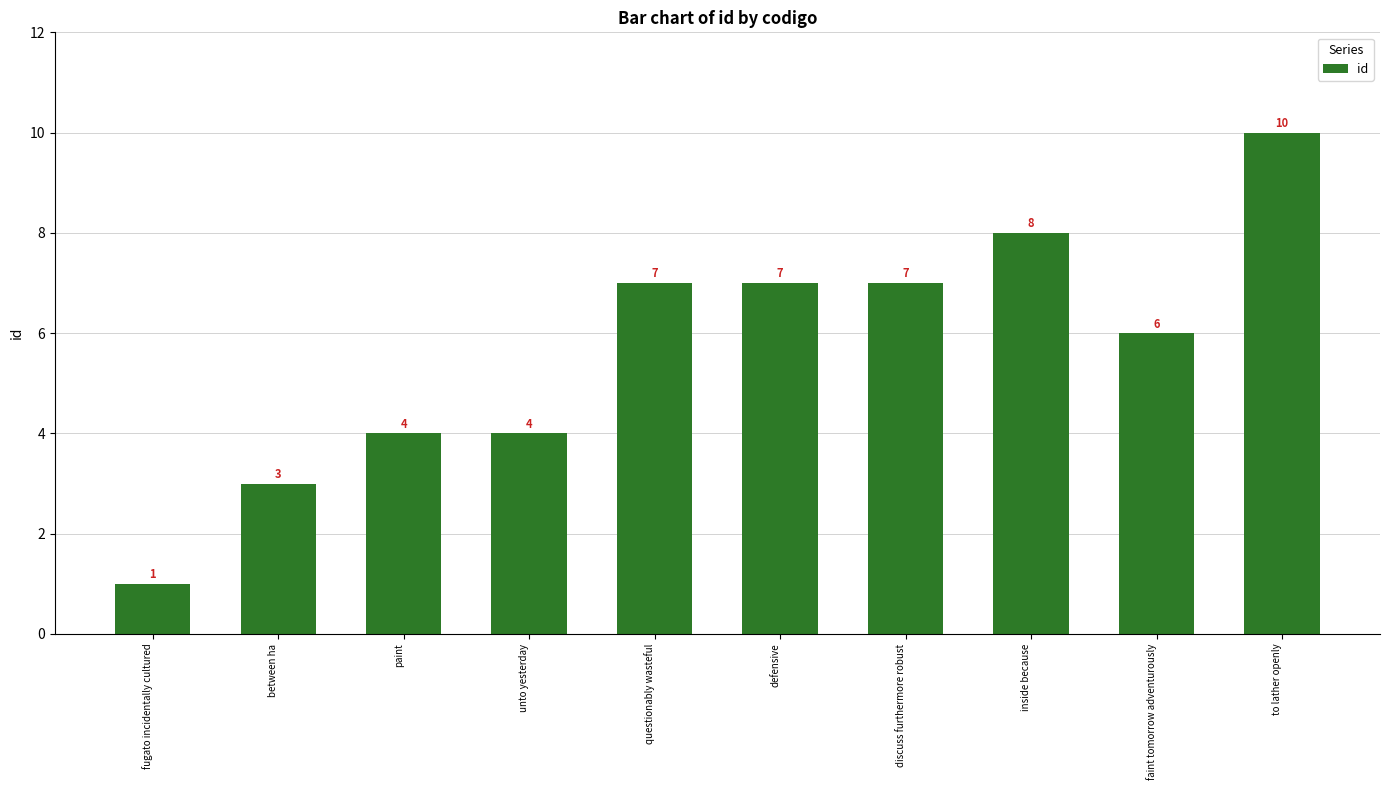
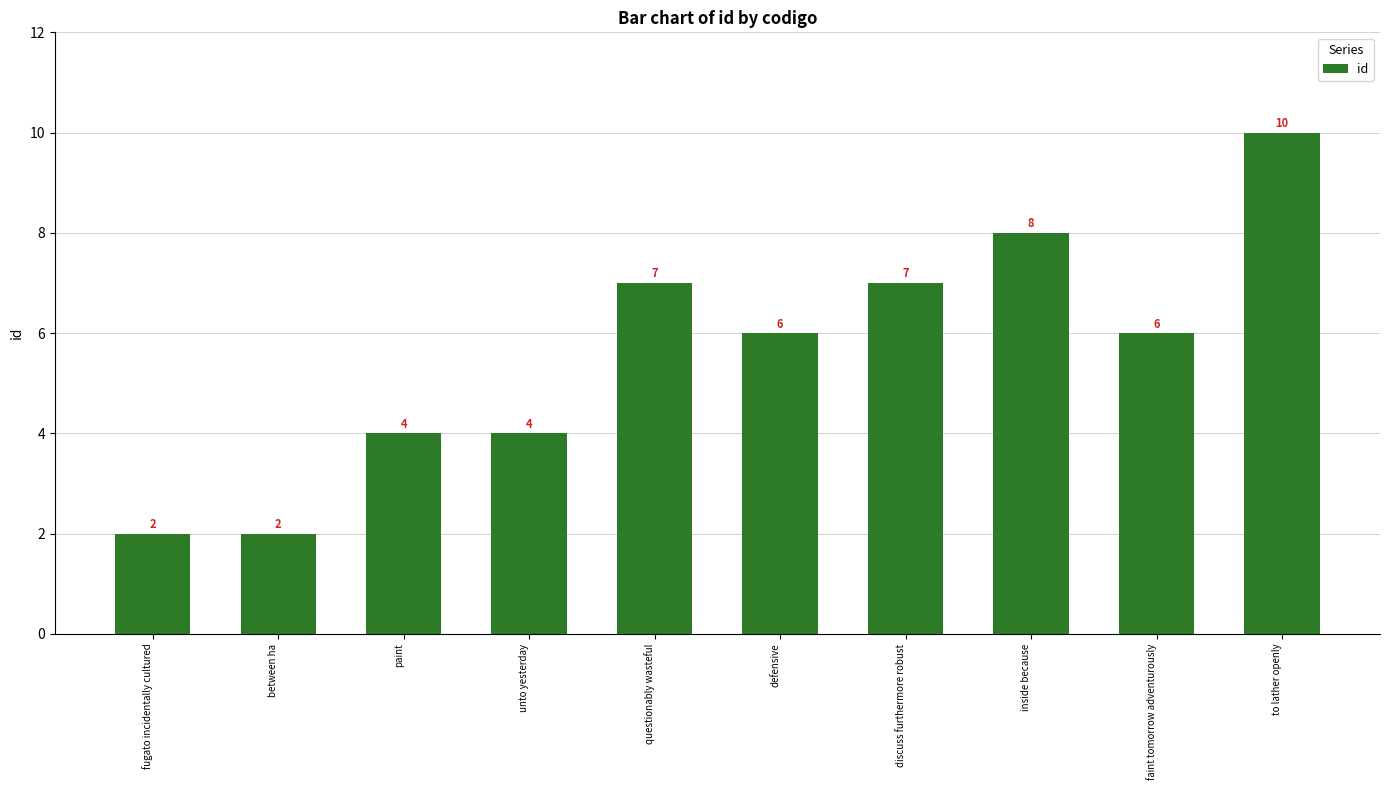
fugato incidentally cultured: 1 -> 2
between ha: 3 -> 2
defensive: 7 -> 6
